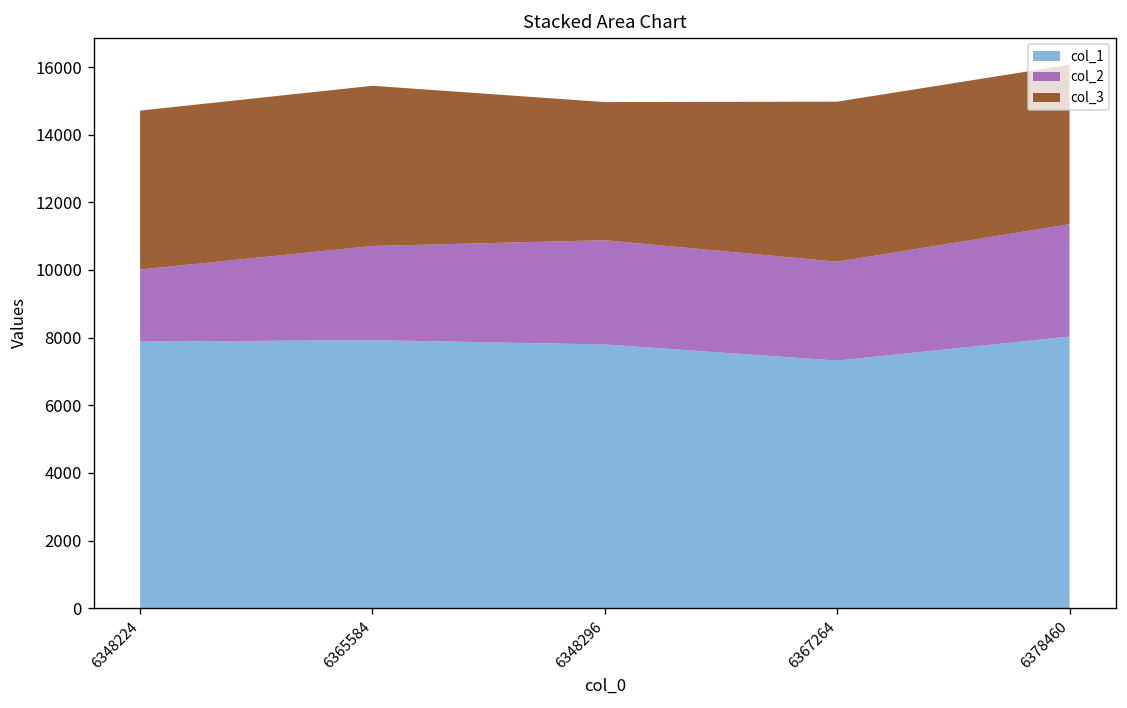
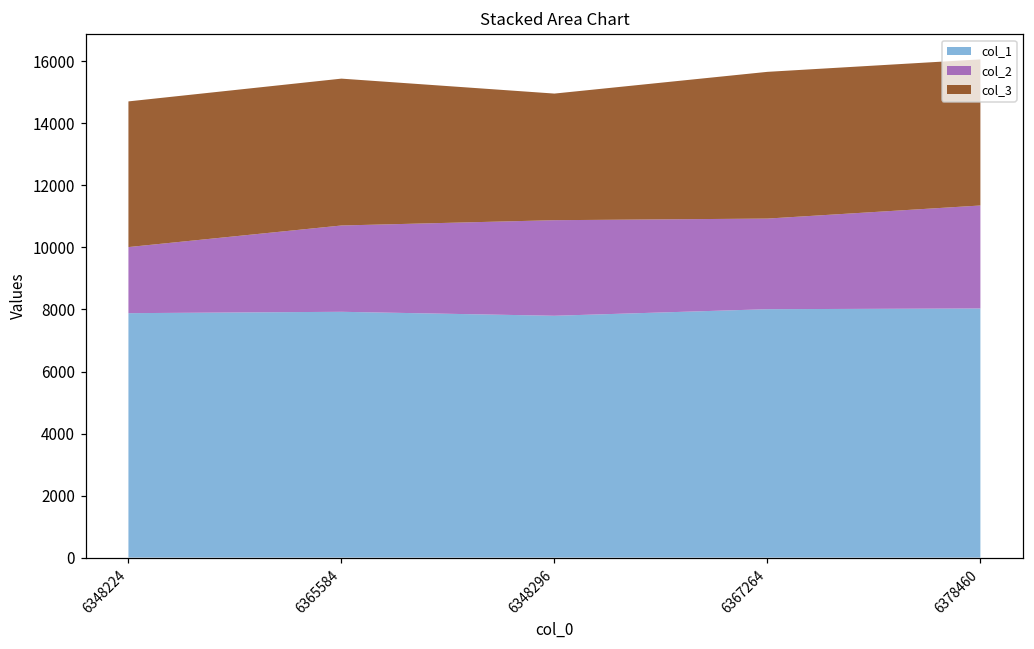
col_1, 6367264: 7300 -> 8000
